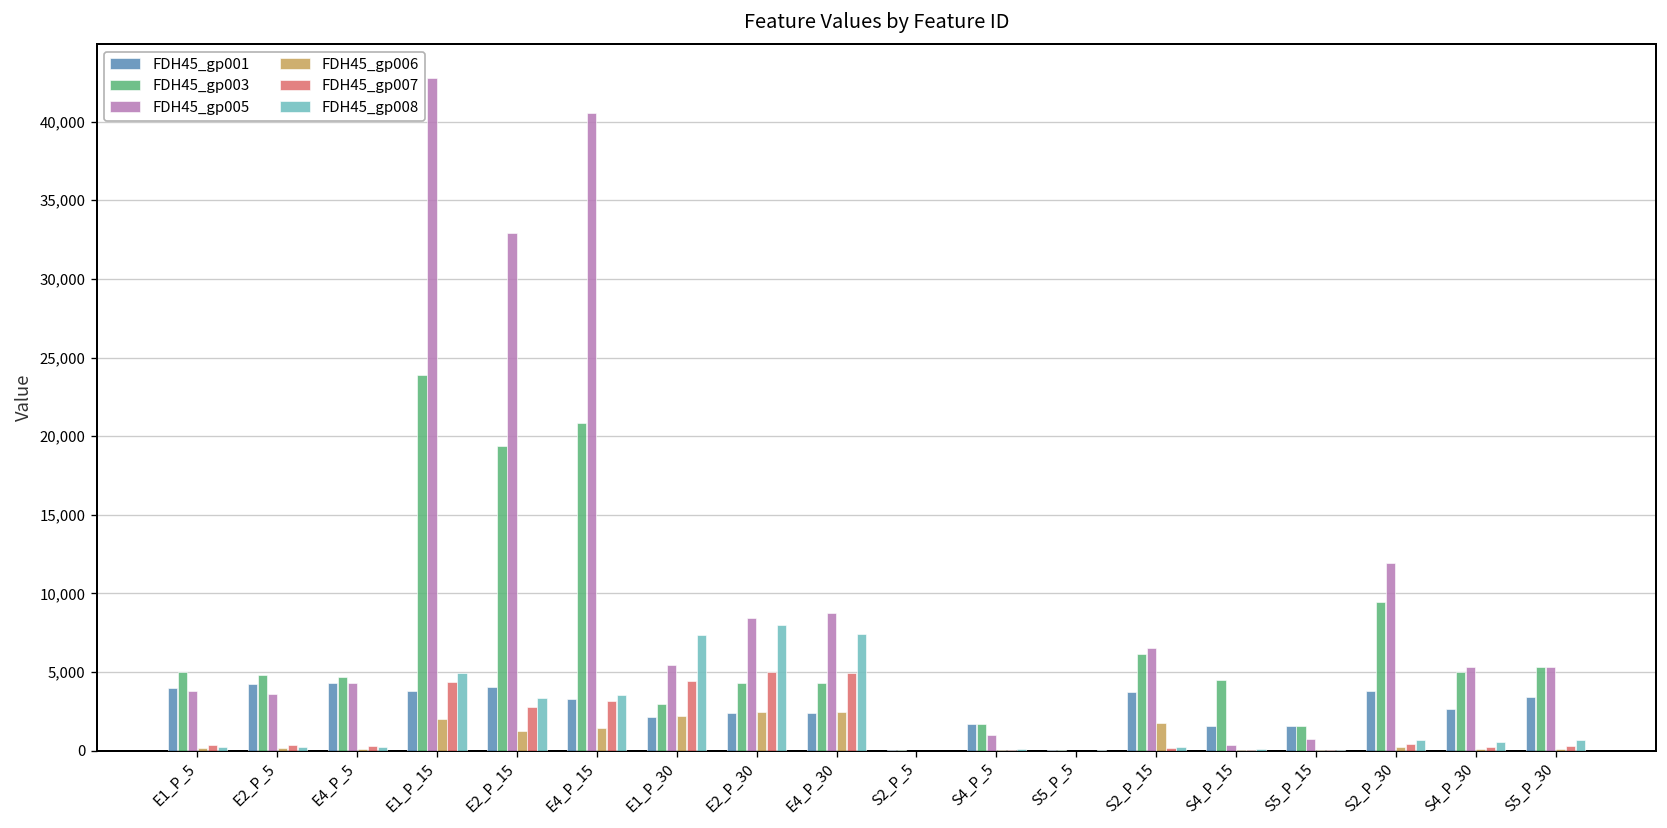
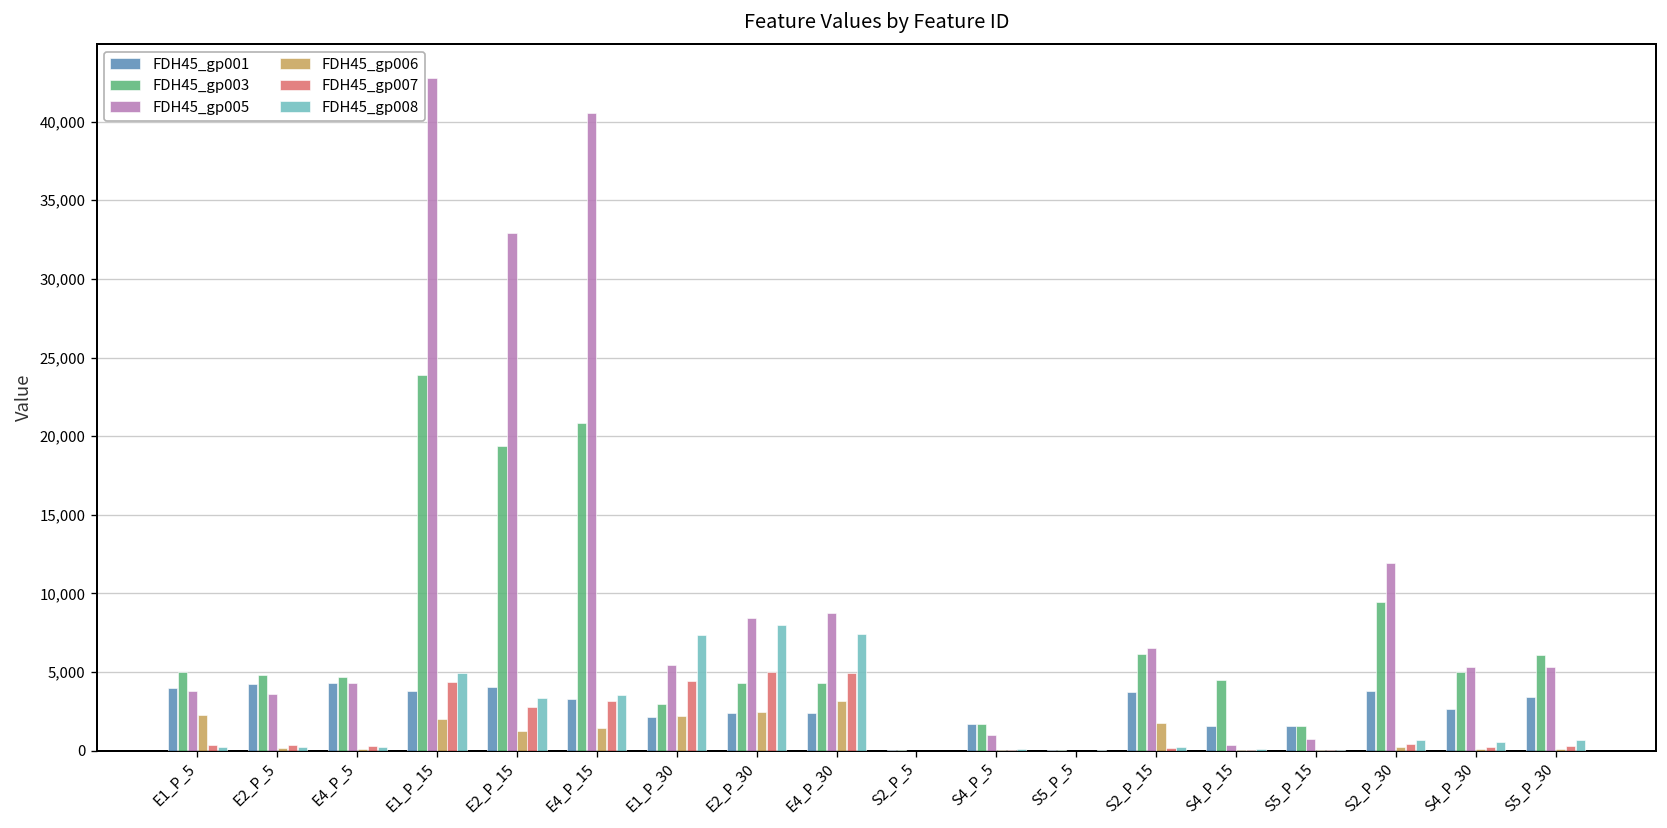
FDH45_gp006, E1_P_5: 200 -> 2,300
FDH45_gp006, E4_P_30: 2,400 -> 3,200
FDH45_gp003, S5_P_30: 5,300 -> 6,100
